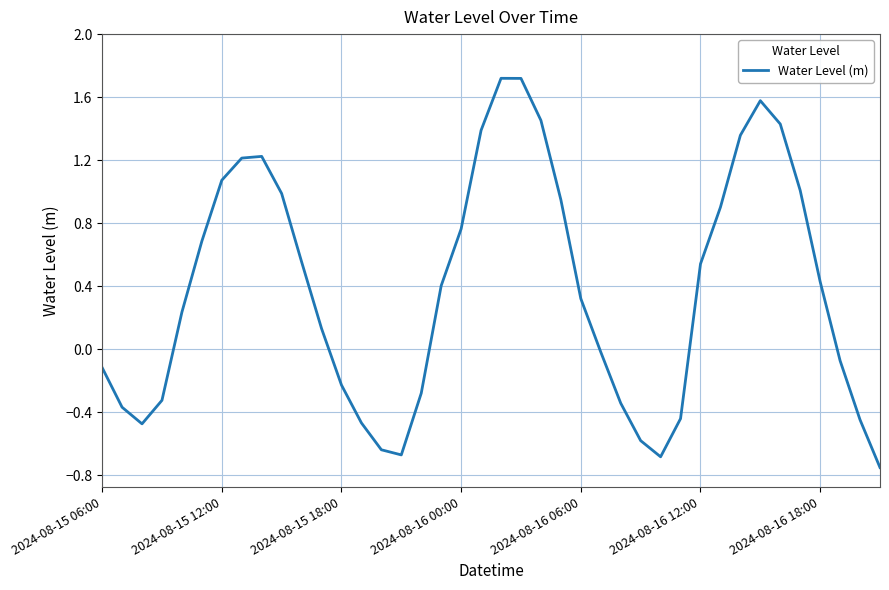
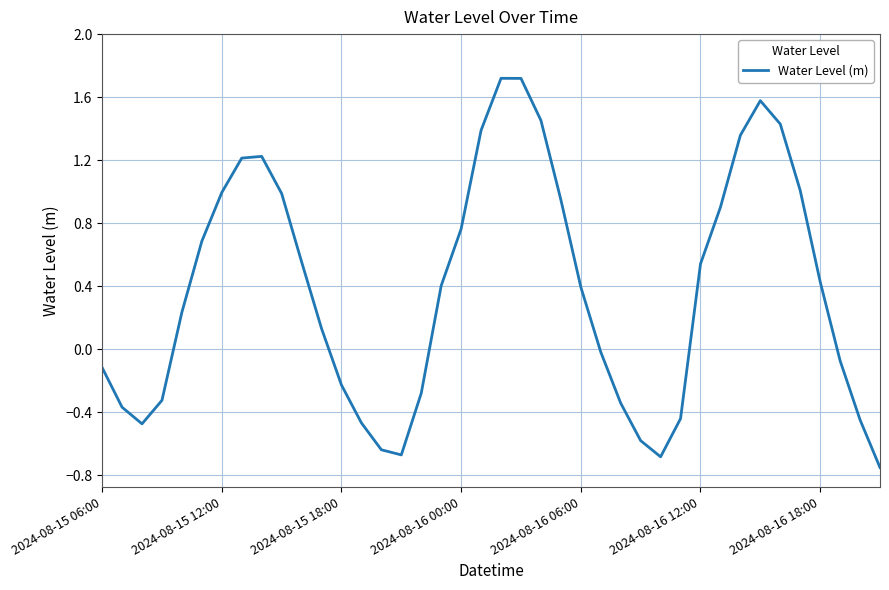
2024-08-15 12:00: 1.07 -> 0.99
2024-08-16 06:00: 0.32 -> 0.40
